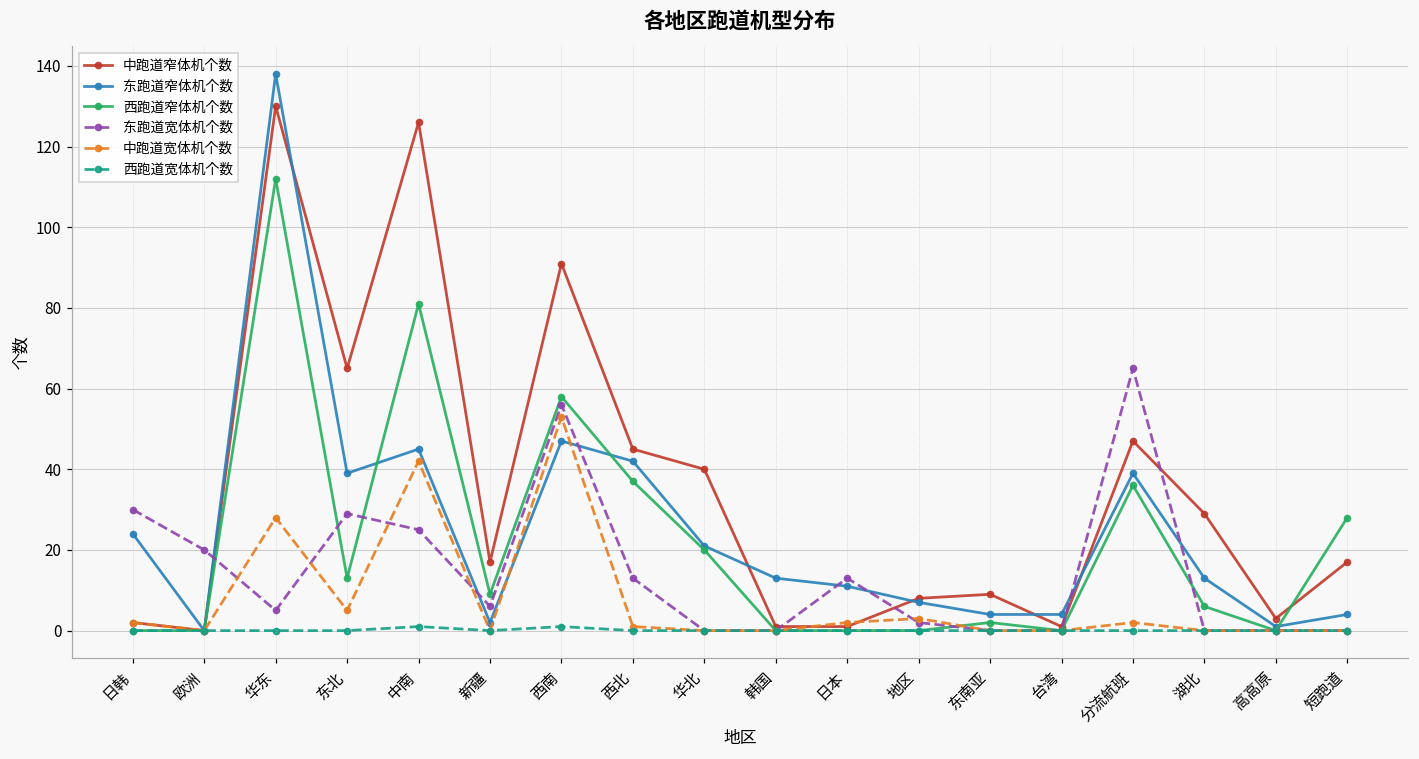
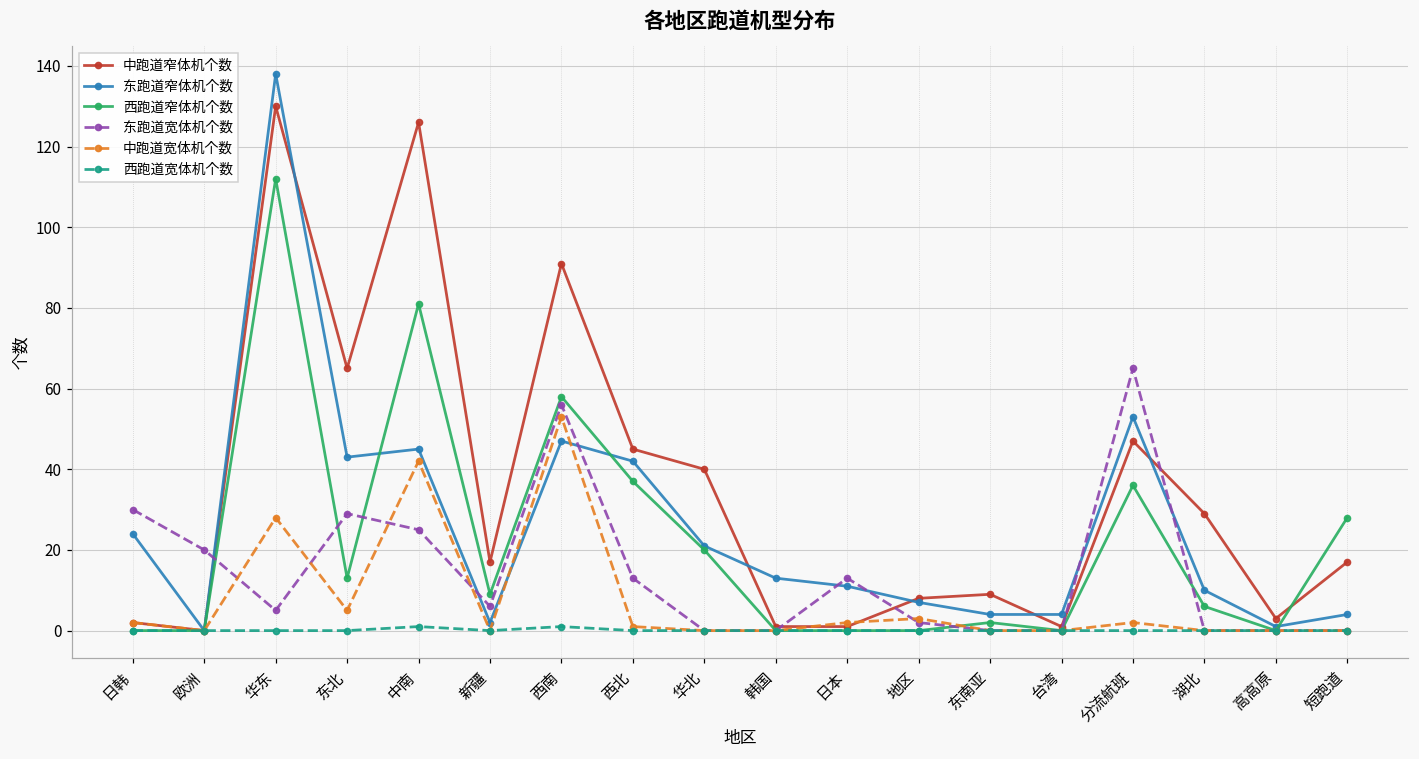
东跑道窄体机个数, 东北: 39 -> 43
东跑道窄体机个数, 分流航班: 39 -> 53
东跑道窄体机个数, 湖北: 13 -> 10
